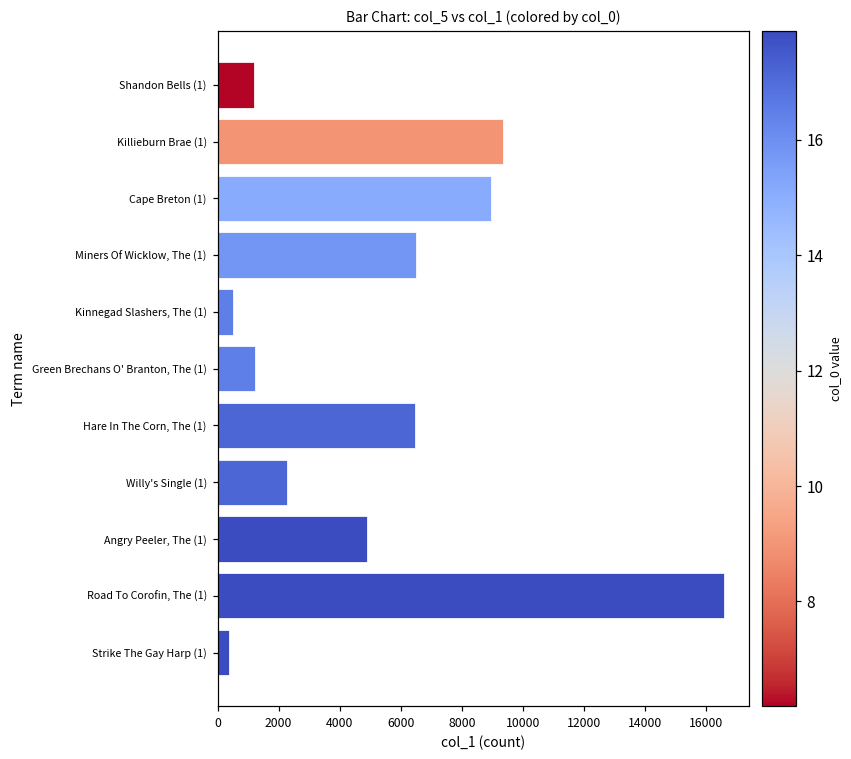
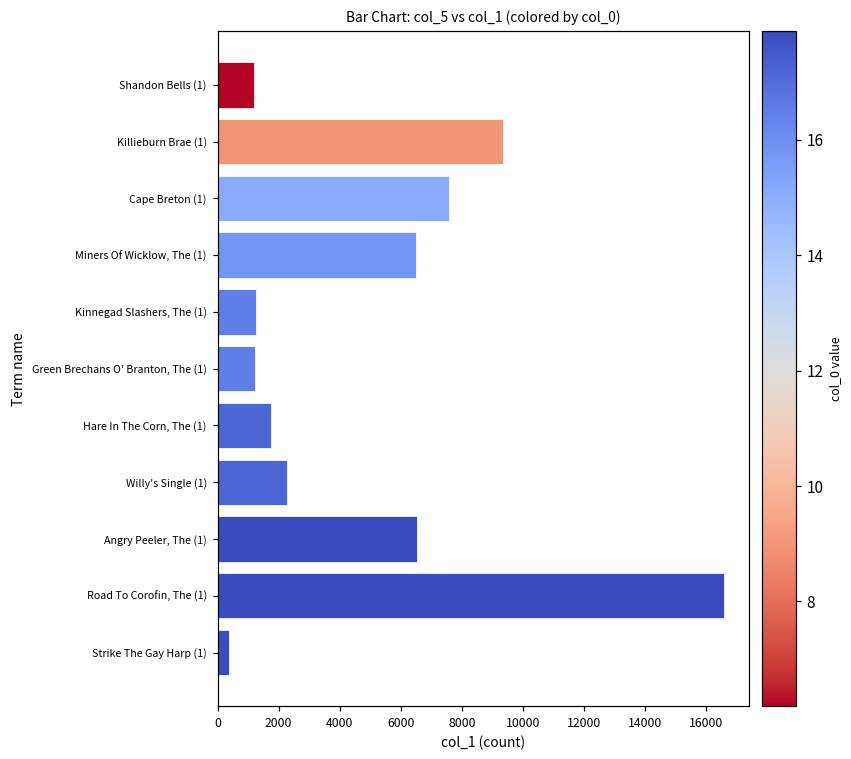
Cape Breton (1): 8900 -> 7600
Kinnegad Slashers, The (1): 500 -> 1300
Hare In The Corn, The (1): 6500 -> 1700
Angry Peeler, The (1): 4900 -> 6500
